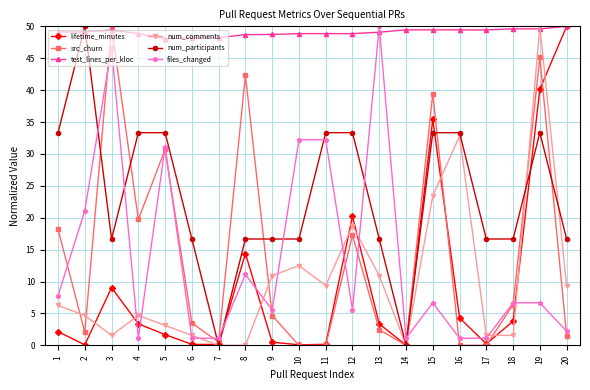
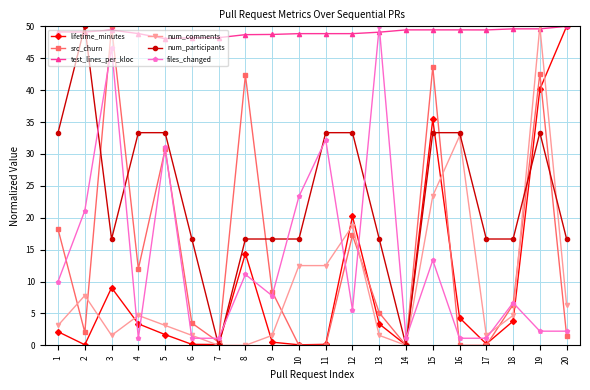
num_comments, 1: 6 -> 3
files_changed, 1: 8 -> 10
num_comments, 2: 5 -> 8
src_churn, 4: 20 -> 12
src_churn, 9: 5 -> 8
num_comments, 9: 11 -> 2
files_changed, 9: 6 -> 8
files_changed, 10: 32 -> 23
num_comments, 11: 9 -> 13
src_churn, 13: 2 -> 5
num_comments, 13: 11 -> 2
src_churn, 15: 39 -> 44
files_changed, 15: 7 -> 13
num_comments, 18: 2 -> 5
src_churn, 19: 45 -> 43
files_changed, 19: 7 -> 2
num_comments, 20: 9 -> 6
